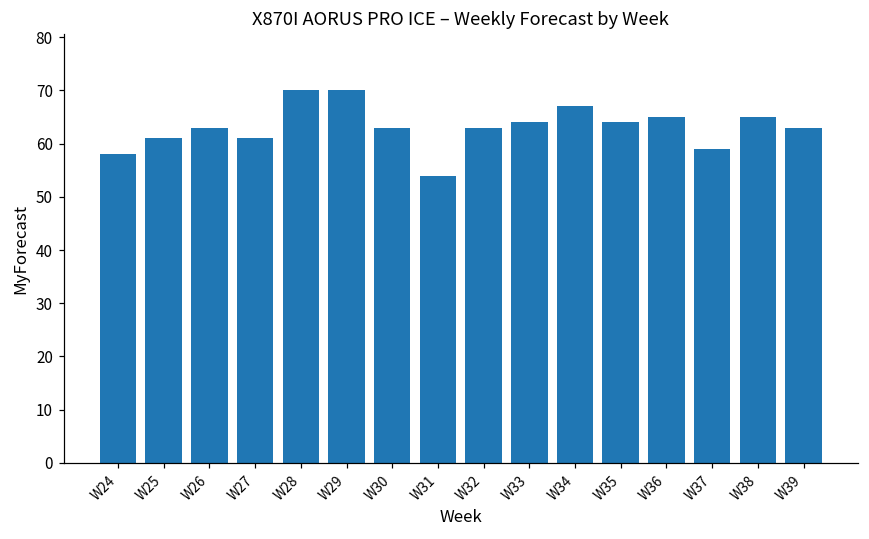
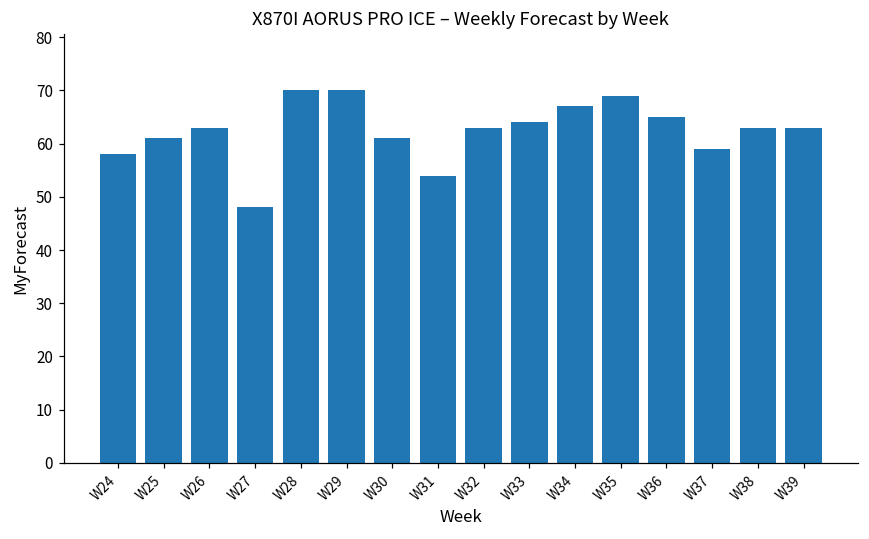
W27: 61 -> 48
W30: 63 -> 61
W35: 64 -> 69
W38: 65 -> 63
